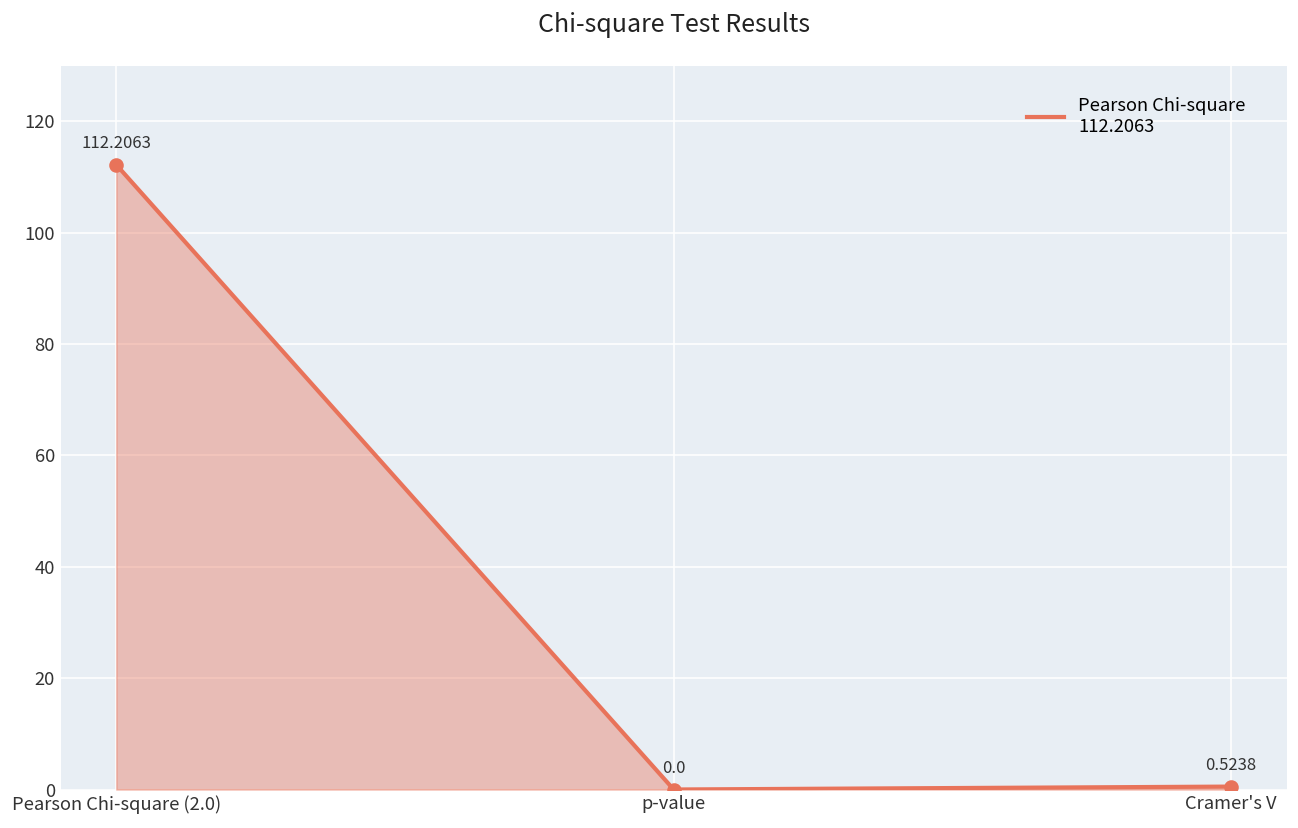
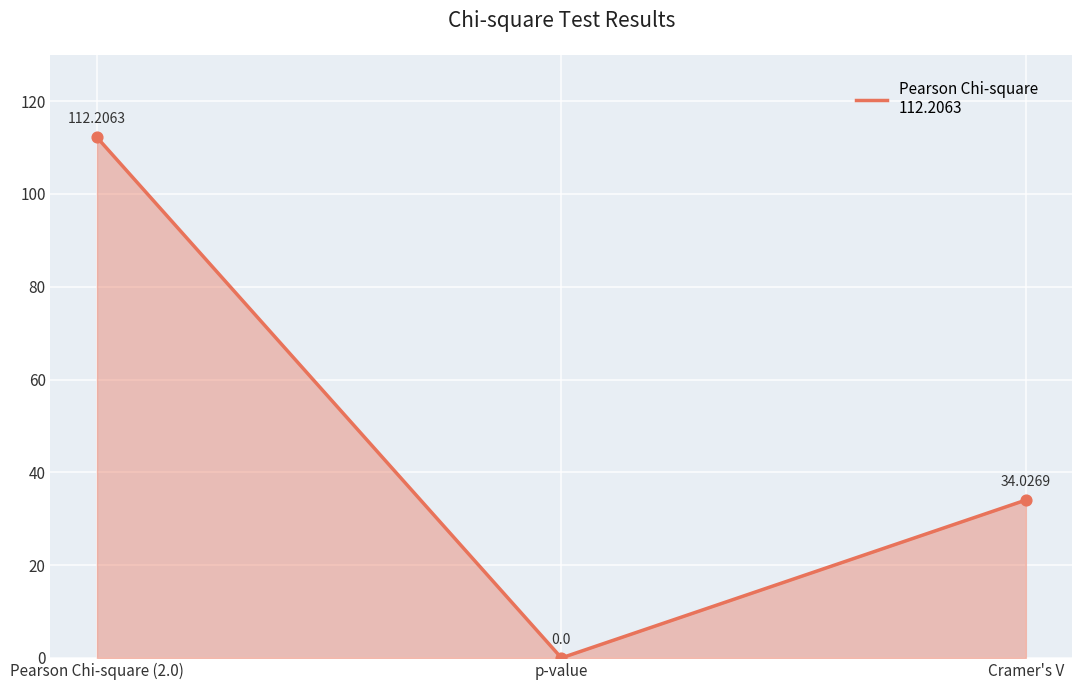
Cramer's V: 0.5238 -> 34.0269
